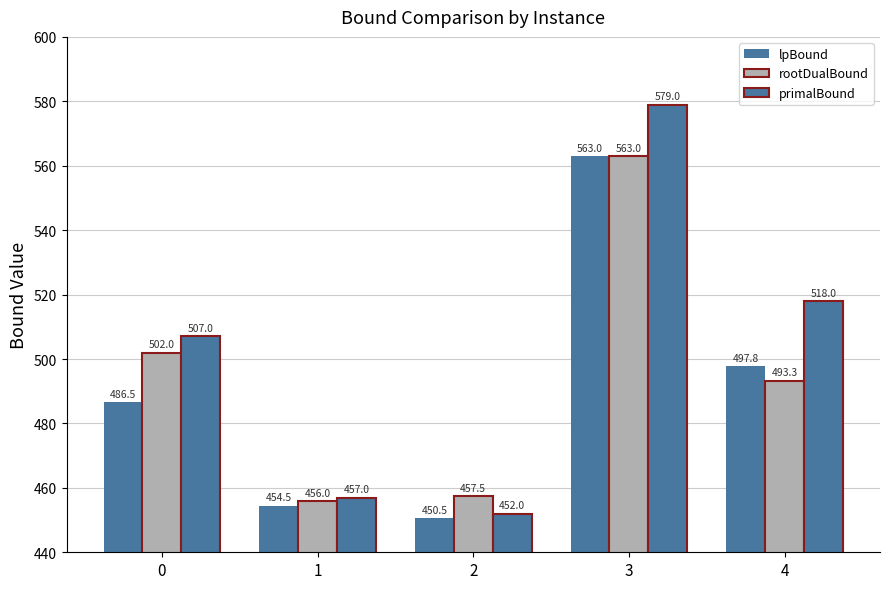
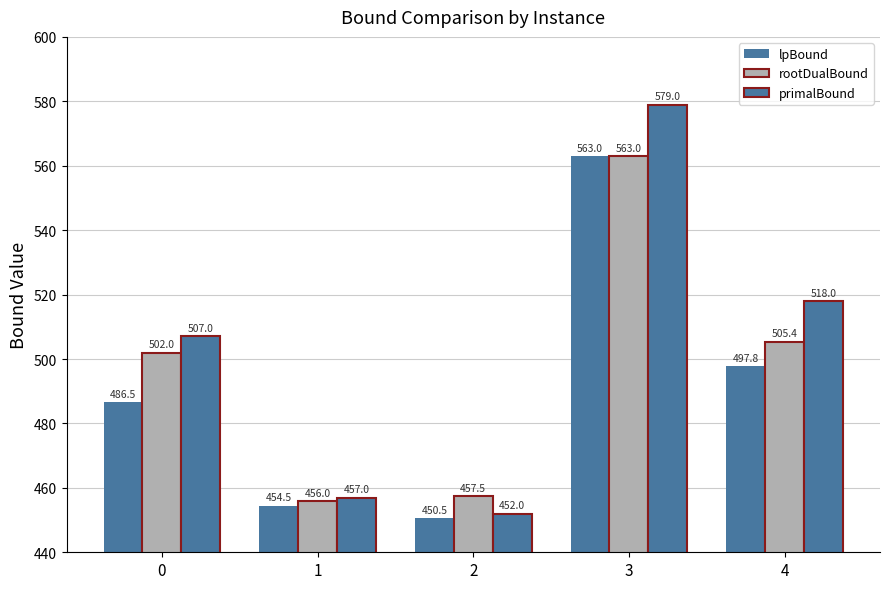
rootDualBound, 4: 493.3 -> 505.4
